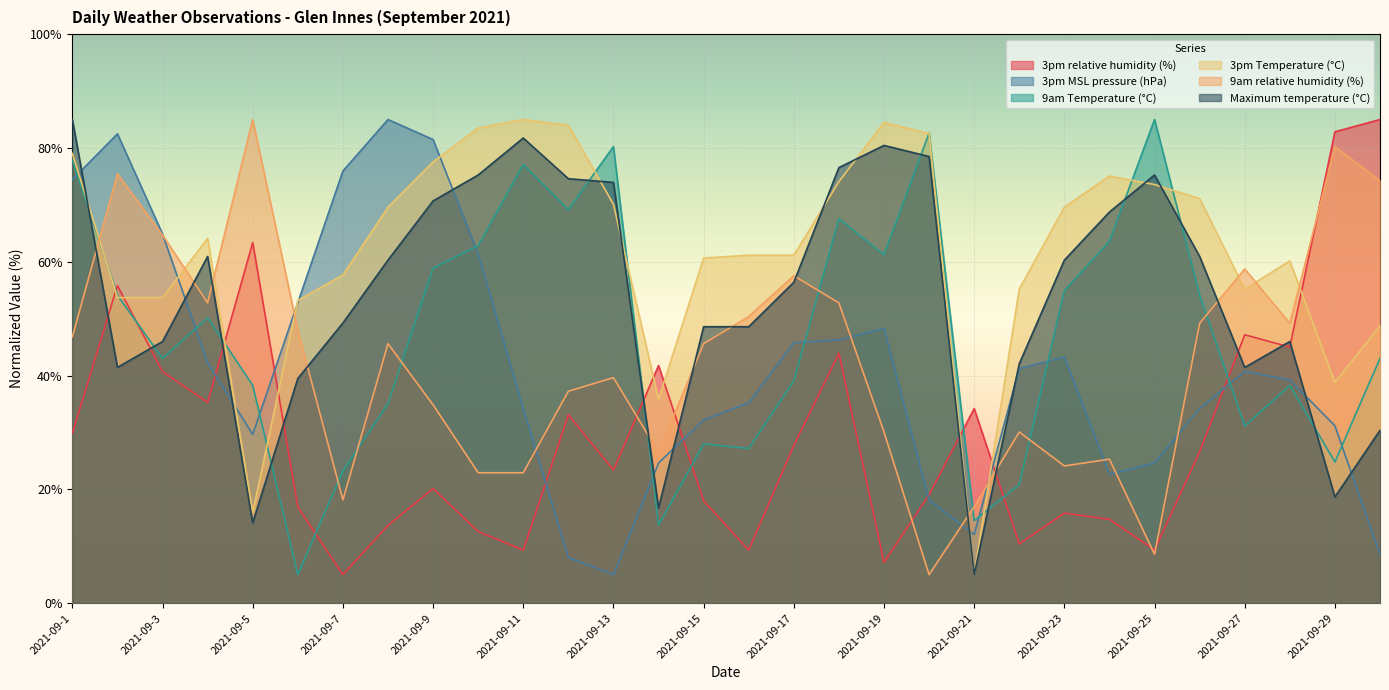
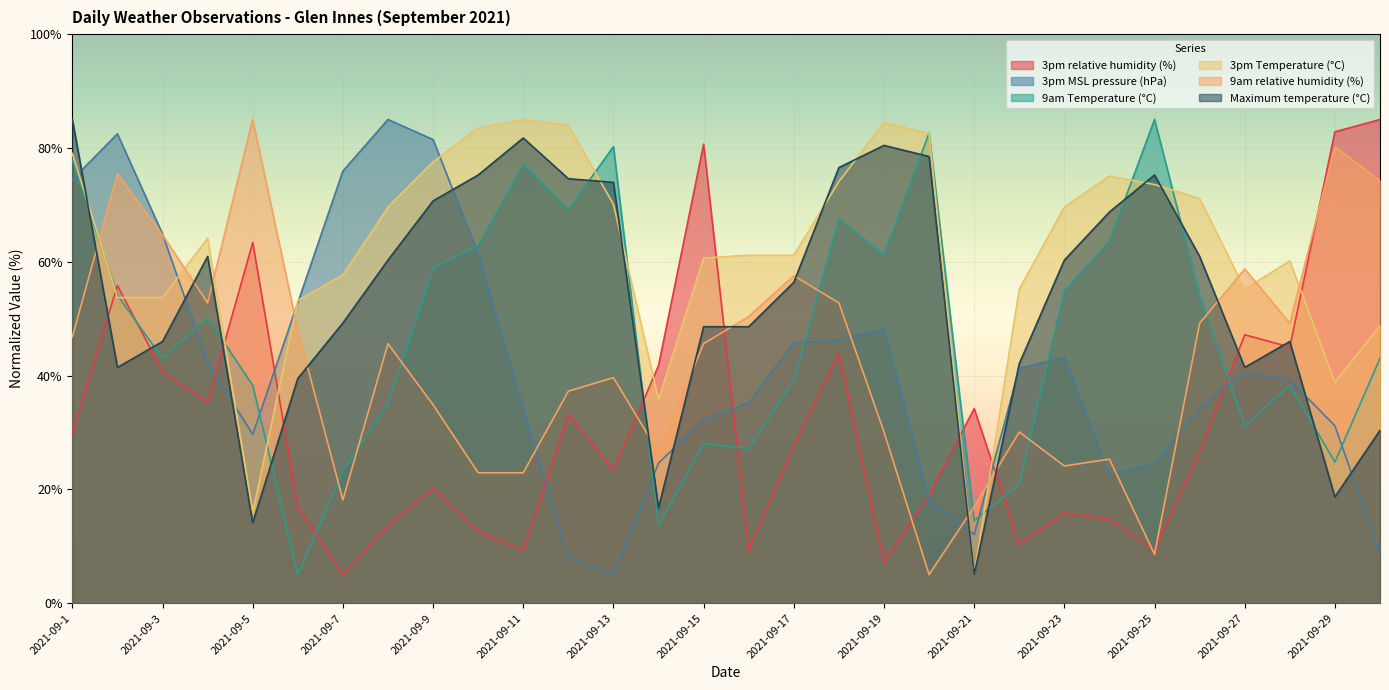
3pm relative humidity (%), 2021-09-15: 18% -> 81%
